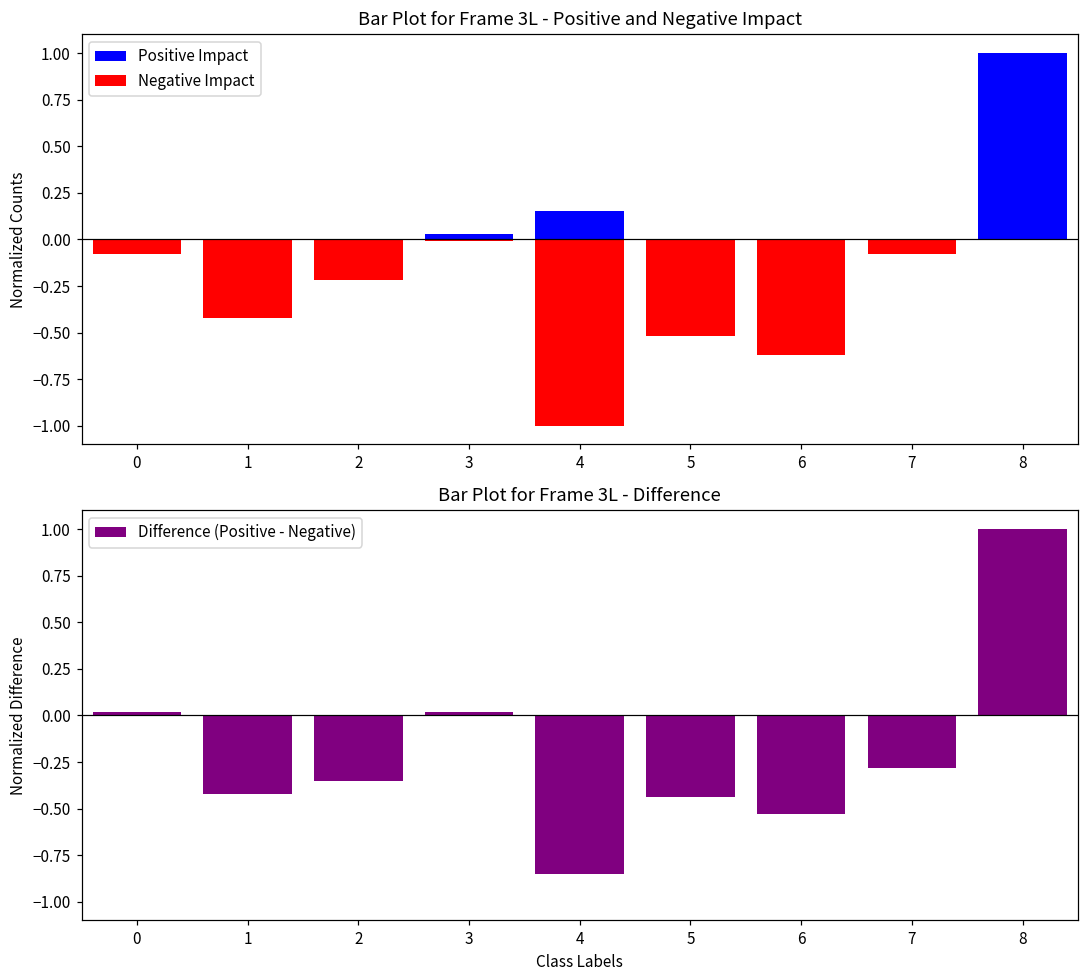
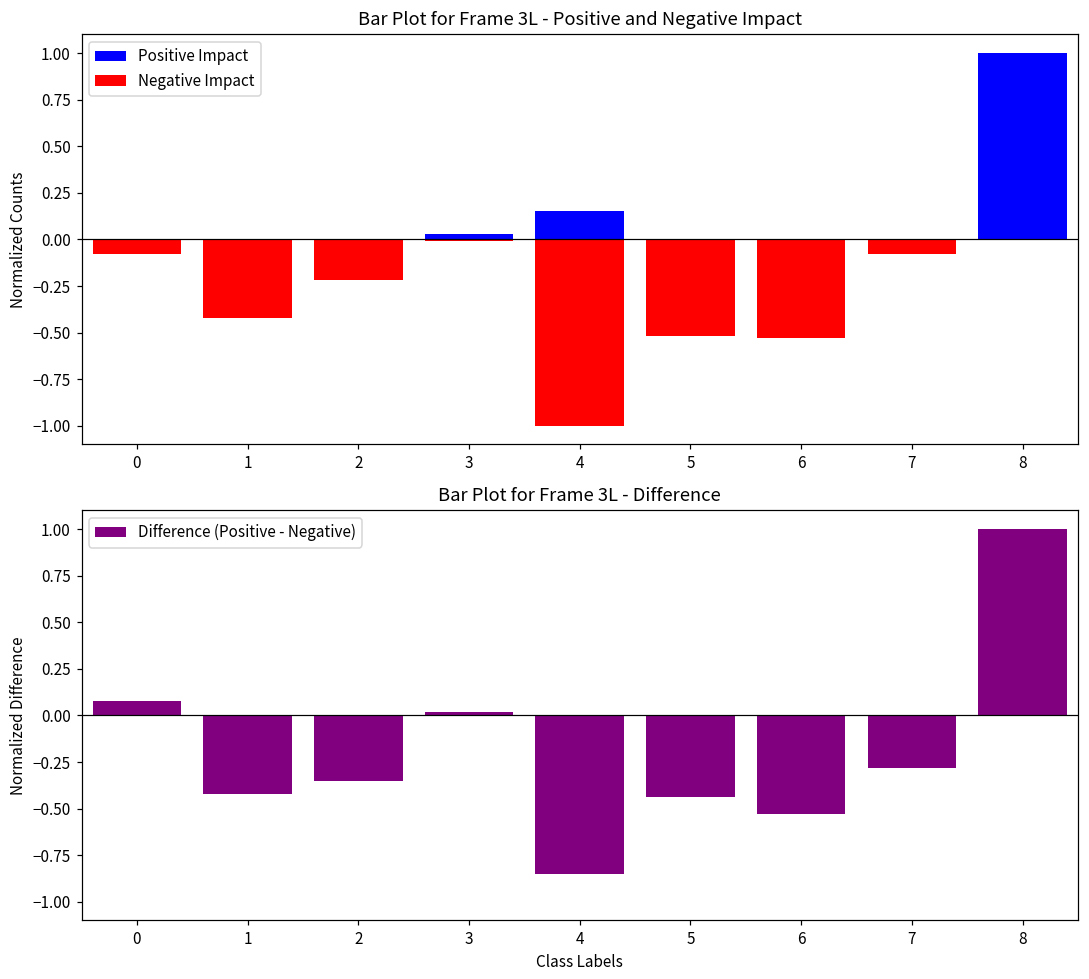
Bar Plot for Frame 3L - Positive and Negative Impact, Negative Impact, 6: -0.62 -> -0.53
Bar Plot for Frame 3L - Difference, 0: 0.02 -> 0.08
